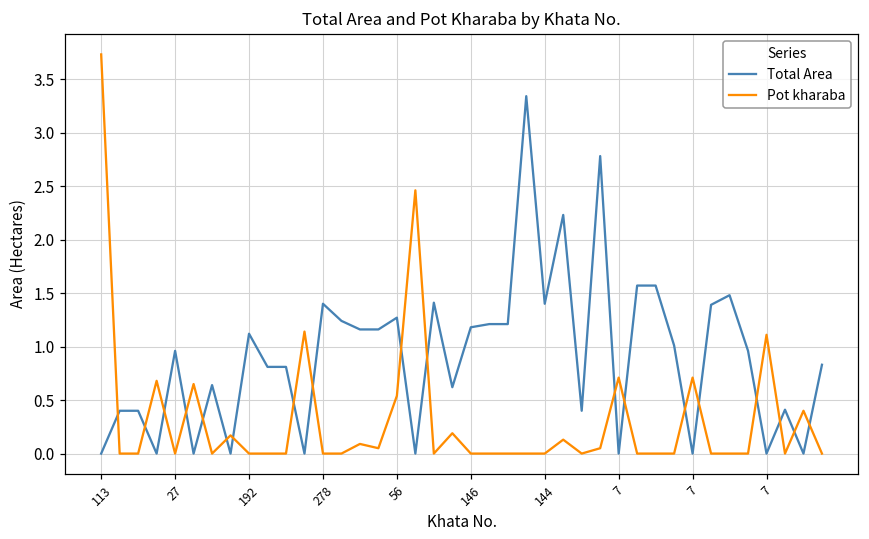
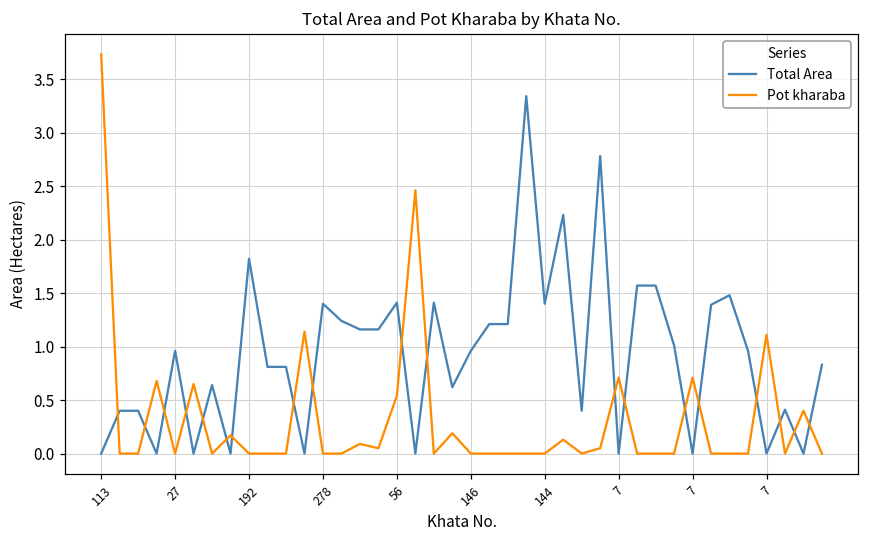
Total Area, 192: 1.1 -> 1.8
Total Area, 56: 1.3 -> 1.4
Total Area, 146: 1.2 -> 1.0
